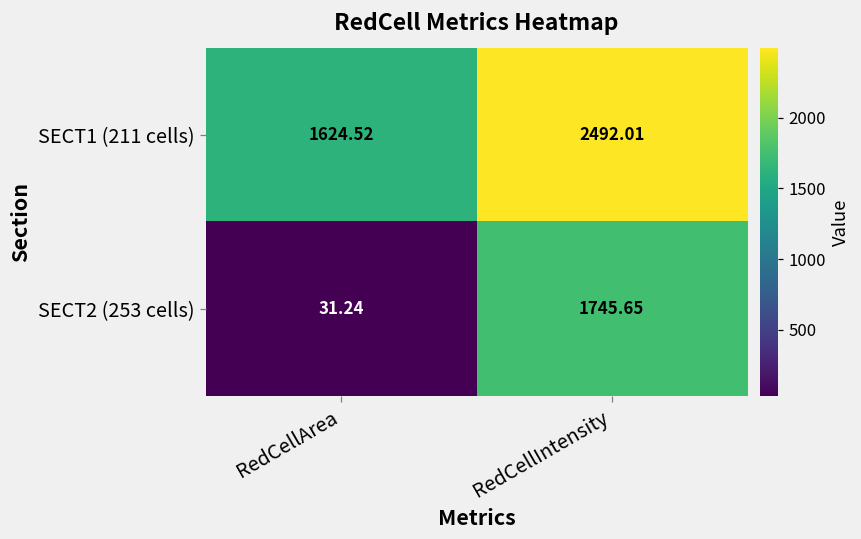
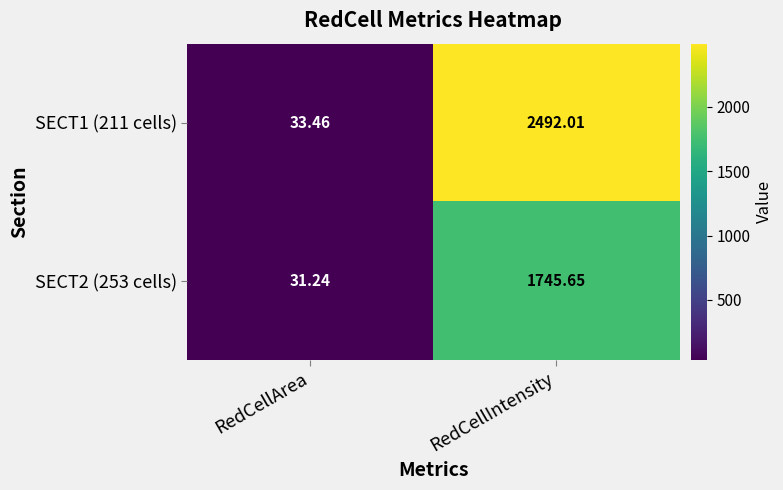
SECT1 (211 cells), RedCellArea: 1624.52 -> 33.46
